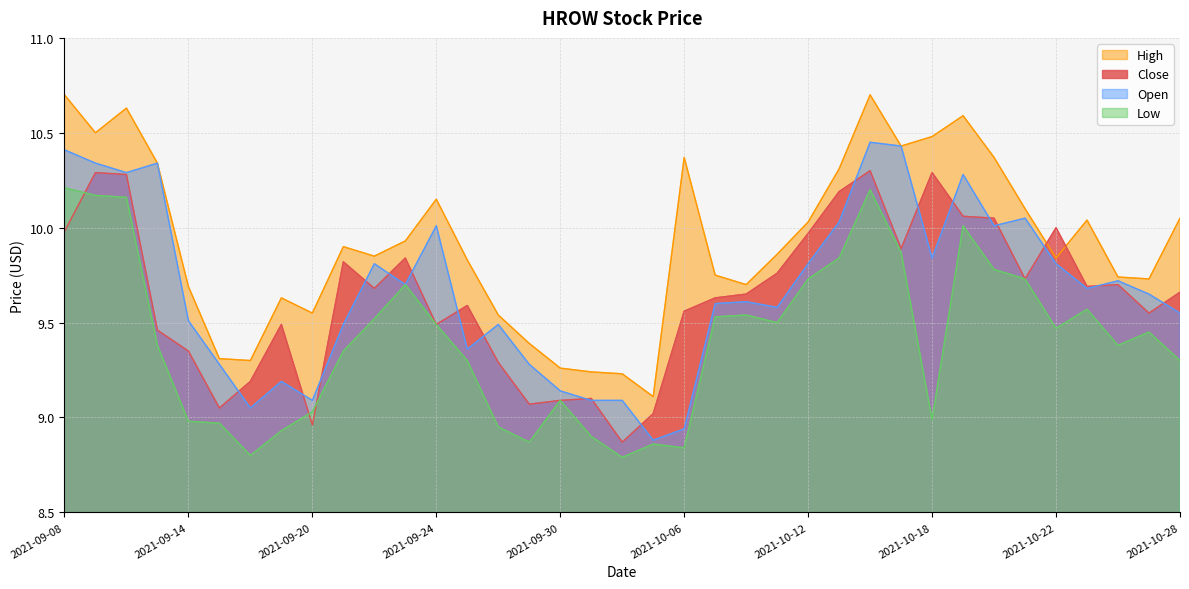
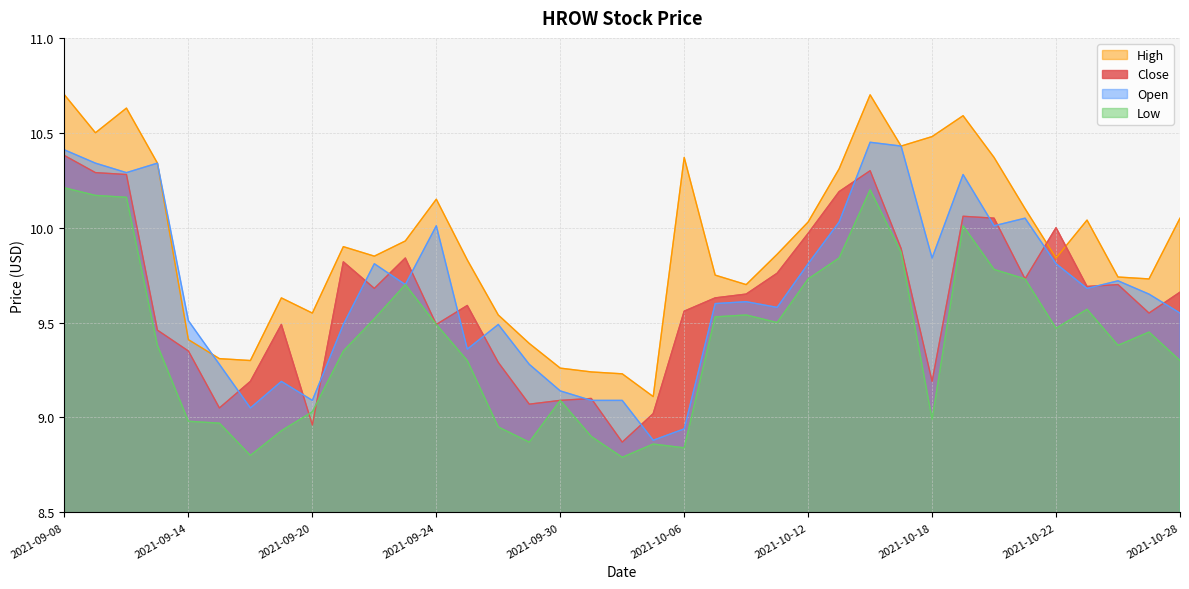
Close, 2021-09-08: 9.98 -> 10.38
High, 2021-09-14: 9.69 -> 9.41
Close, 2021-10-18: 10.29 -> 9.19
